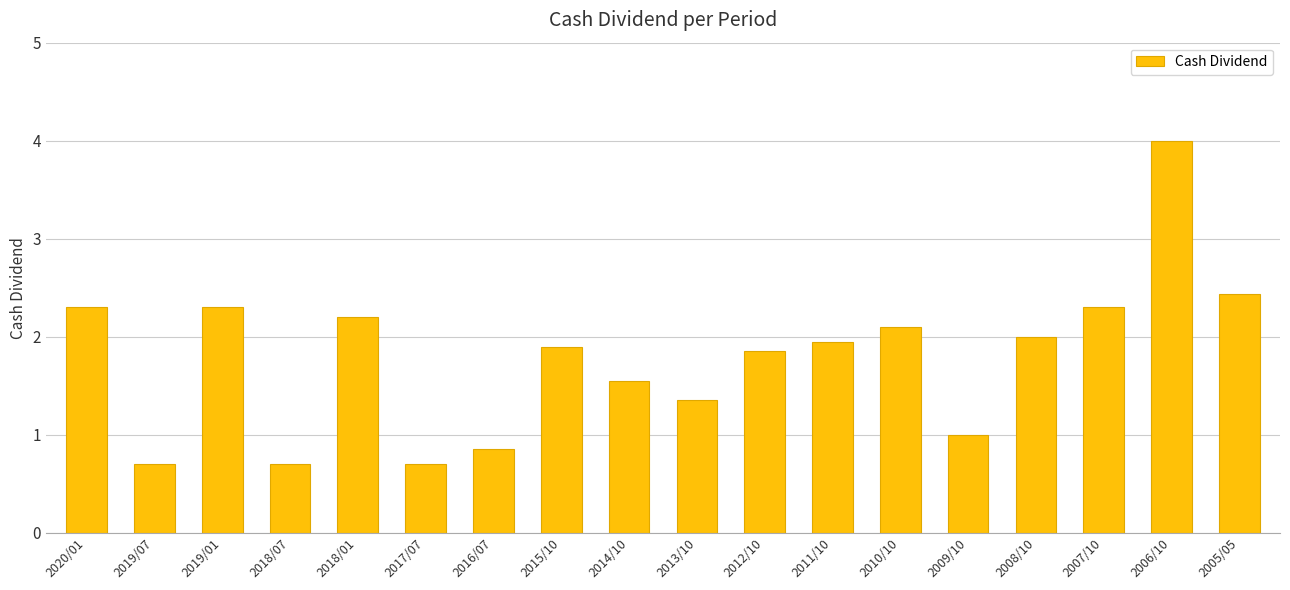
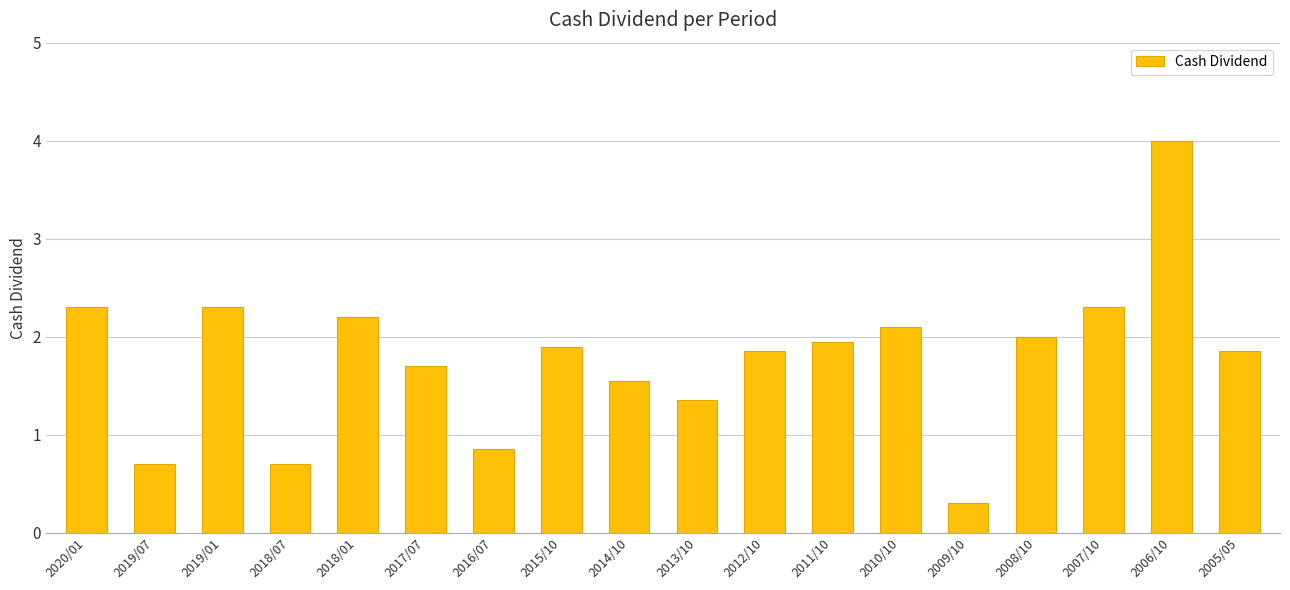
2017/07: 0.7 -> 1.7
2009/10: 1.0 -> 0.3
2005/05: 2.4 -> 1.9
